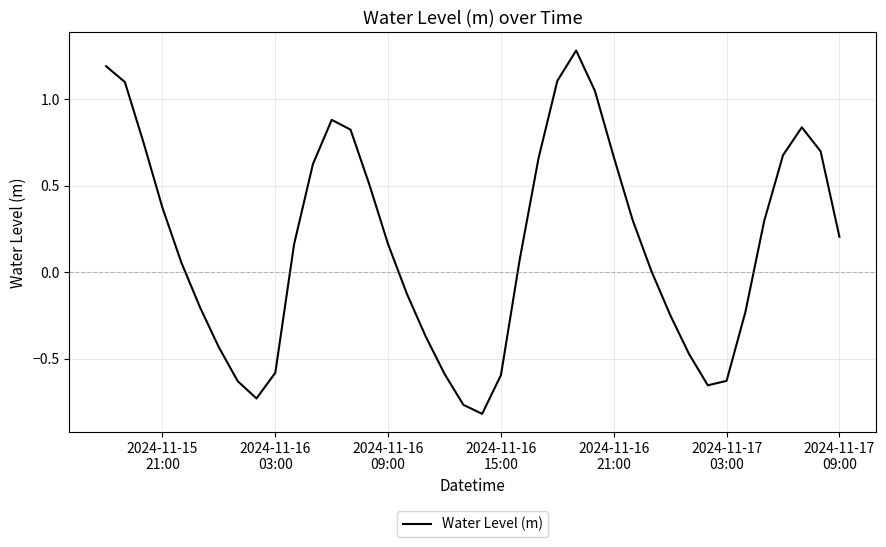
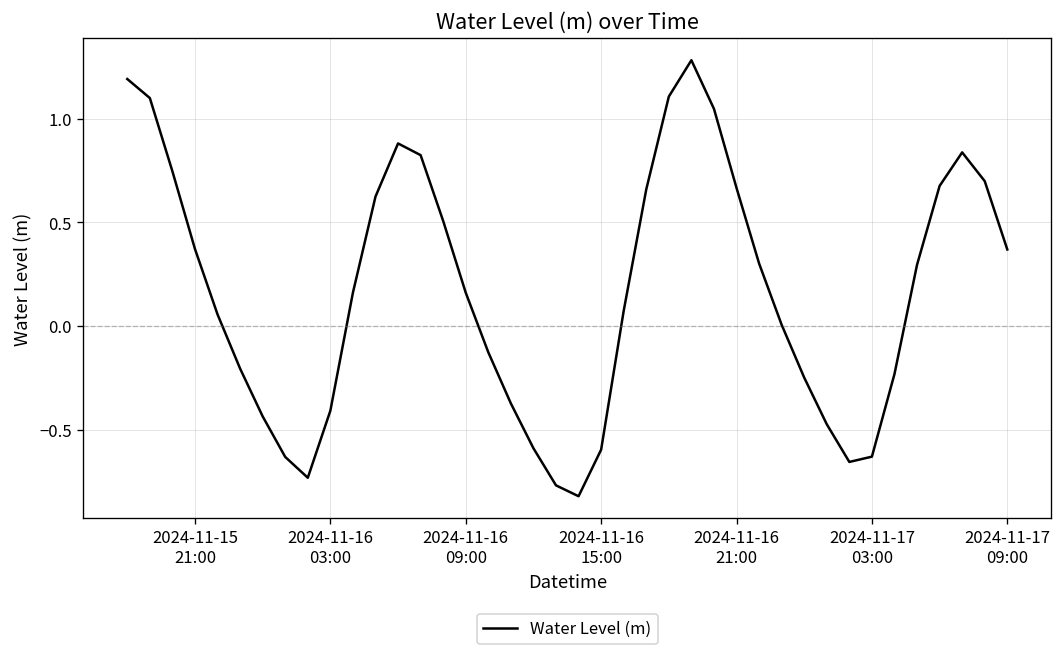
2024-11-16 03:00: -0.58 -> -0.41
2024-11-17 09:00: 0.20 -> 0.37
